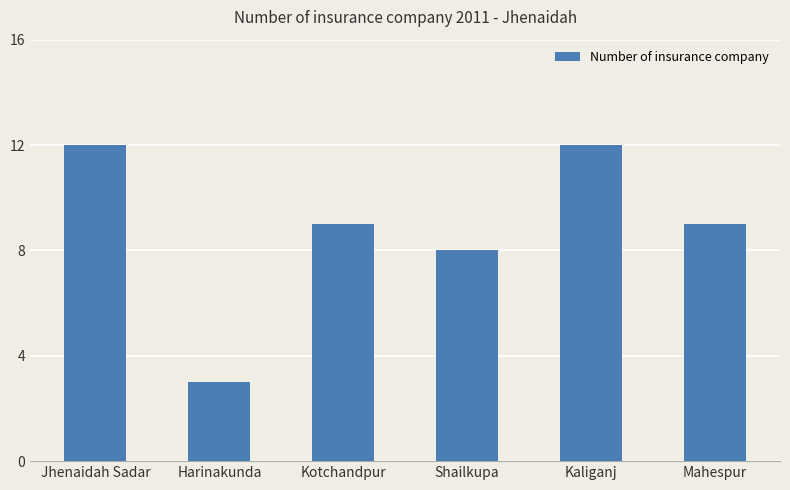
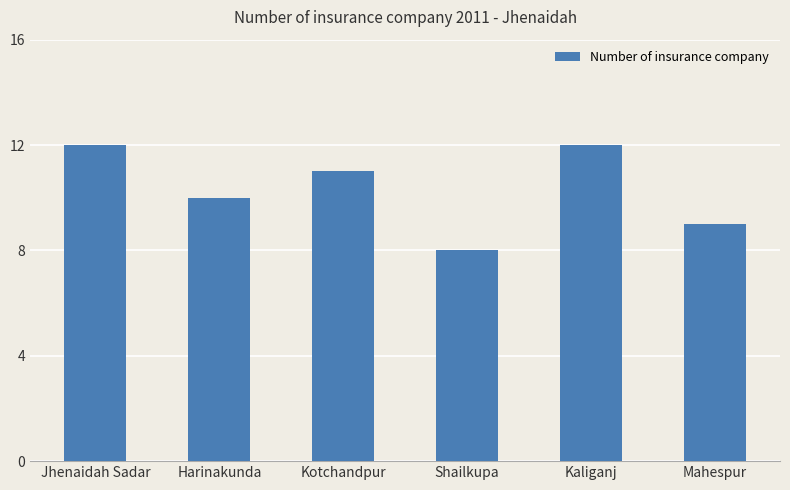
Harinakunda: 3 -> 10
Kotchandpur: 9 -> 11
